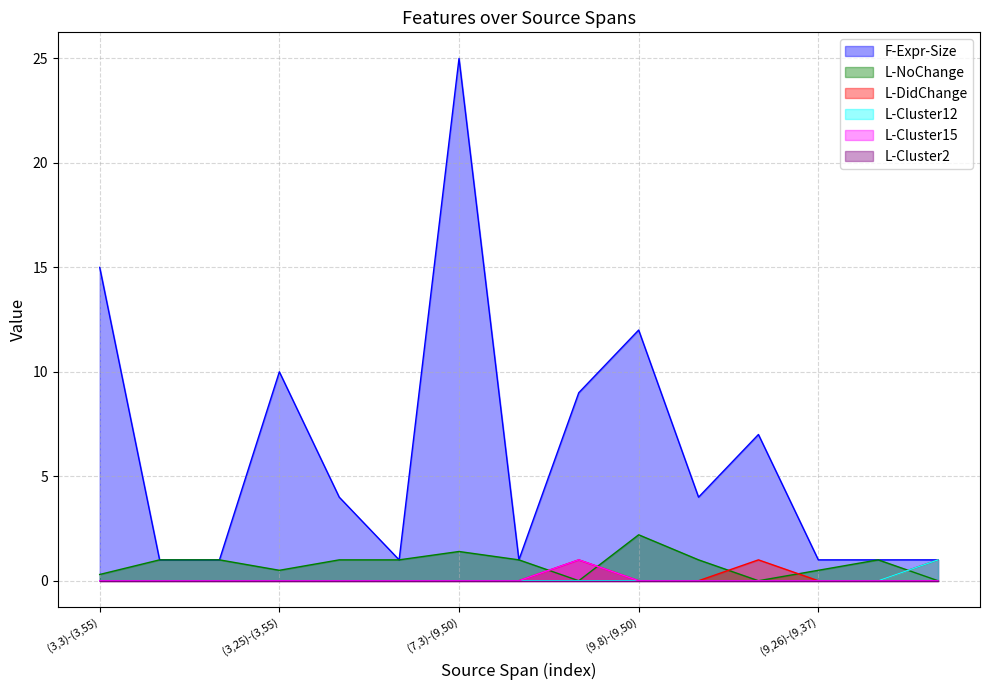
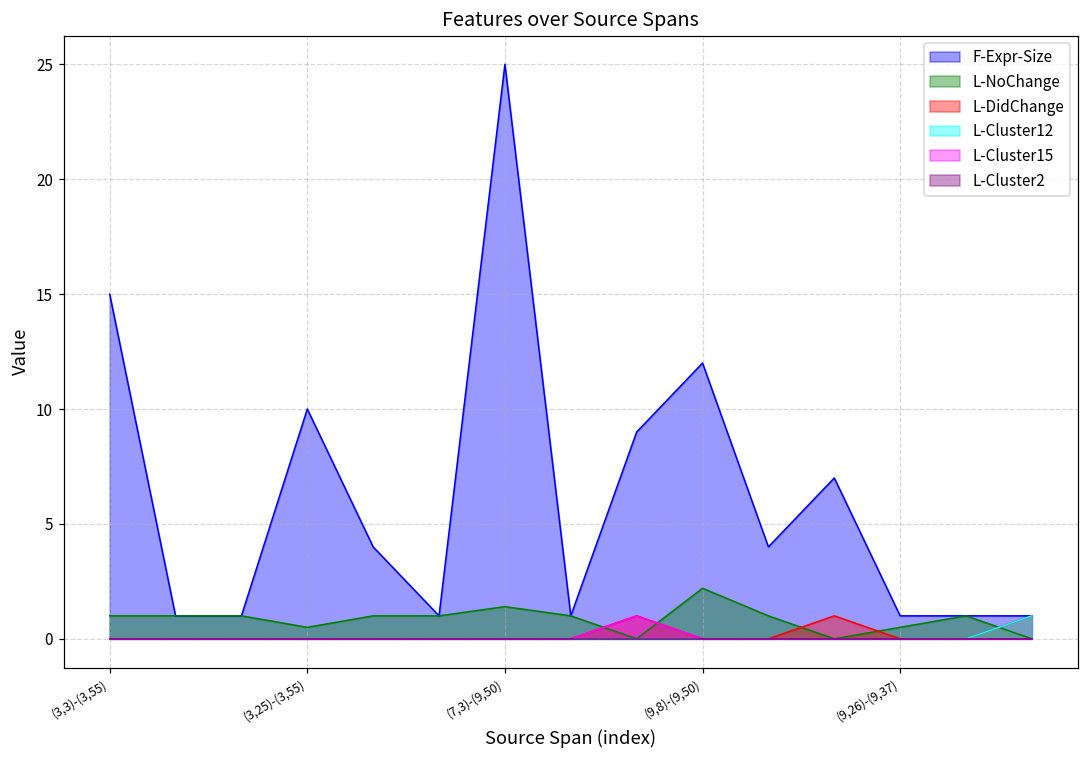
L-NoChange, (3,3)-(3,55): 0.3 -> 1.0
